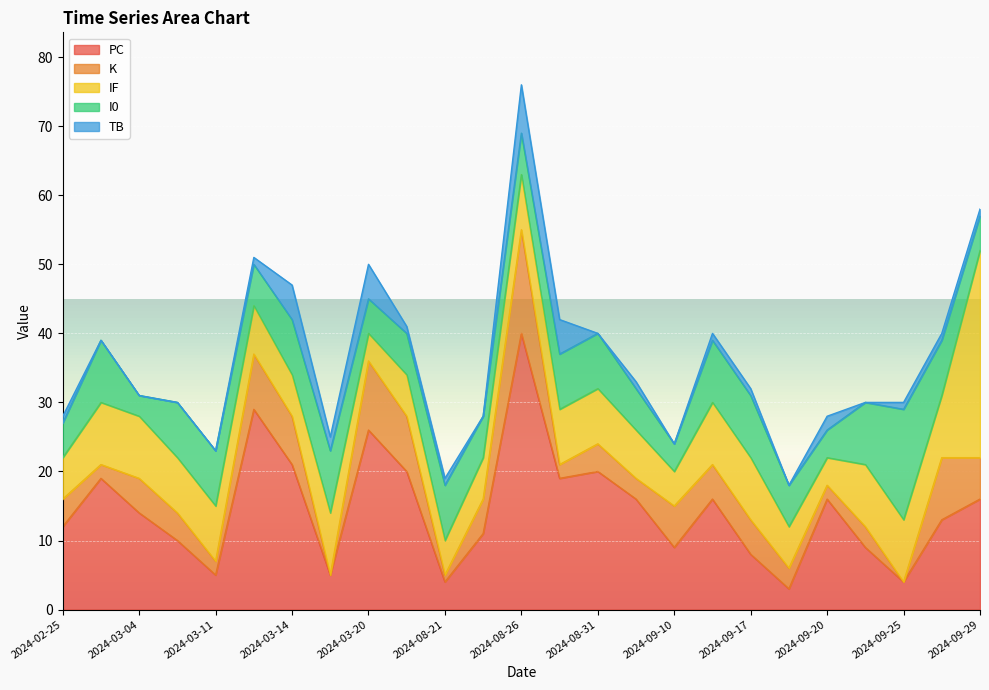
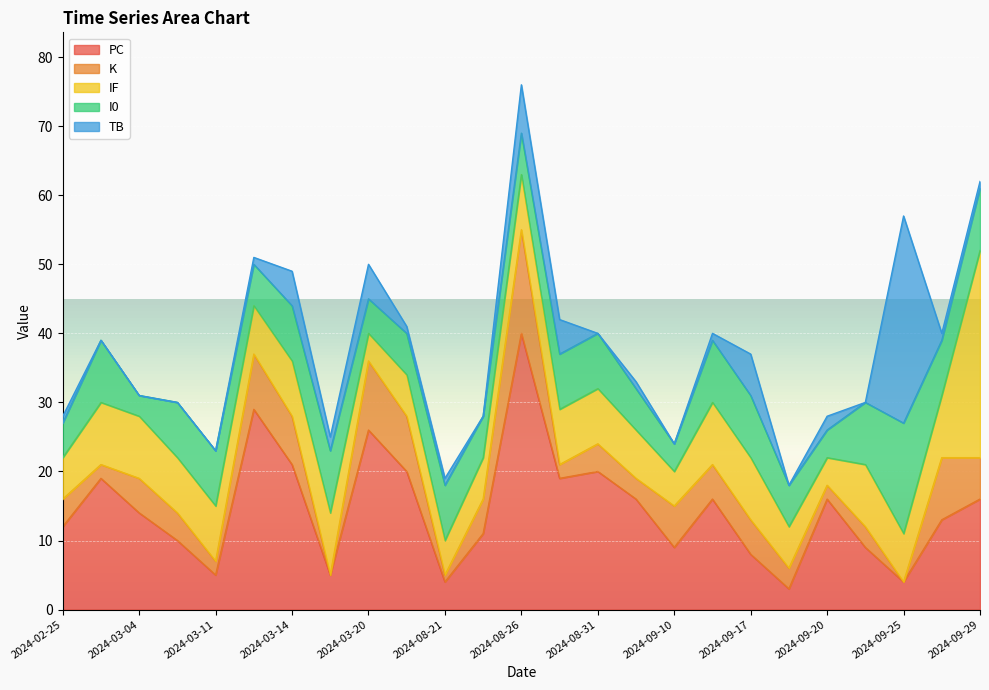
IF, 2024-03-14: 6 -> 8
TB, 2024-09-17: 1 -> 6
IF, 2024-09-25: 9 -> 7
TB, 2024-09-25: 1 -> 30
I0, 2024-09-29: 5 -> 9
